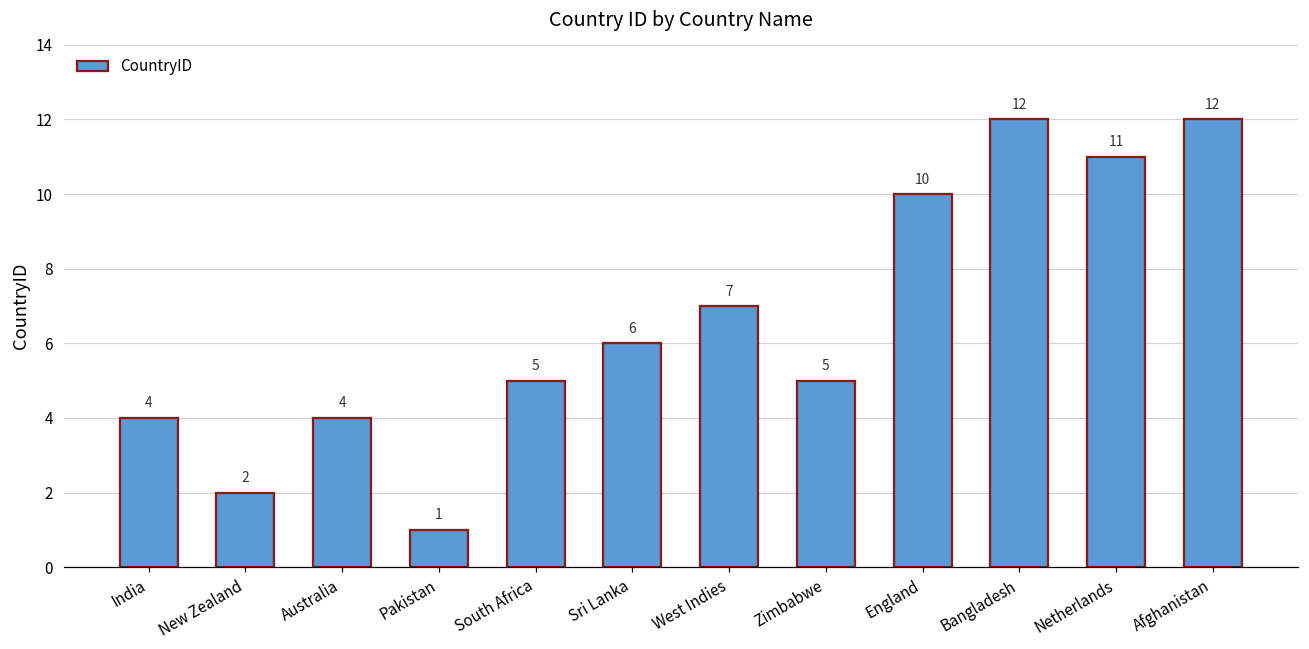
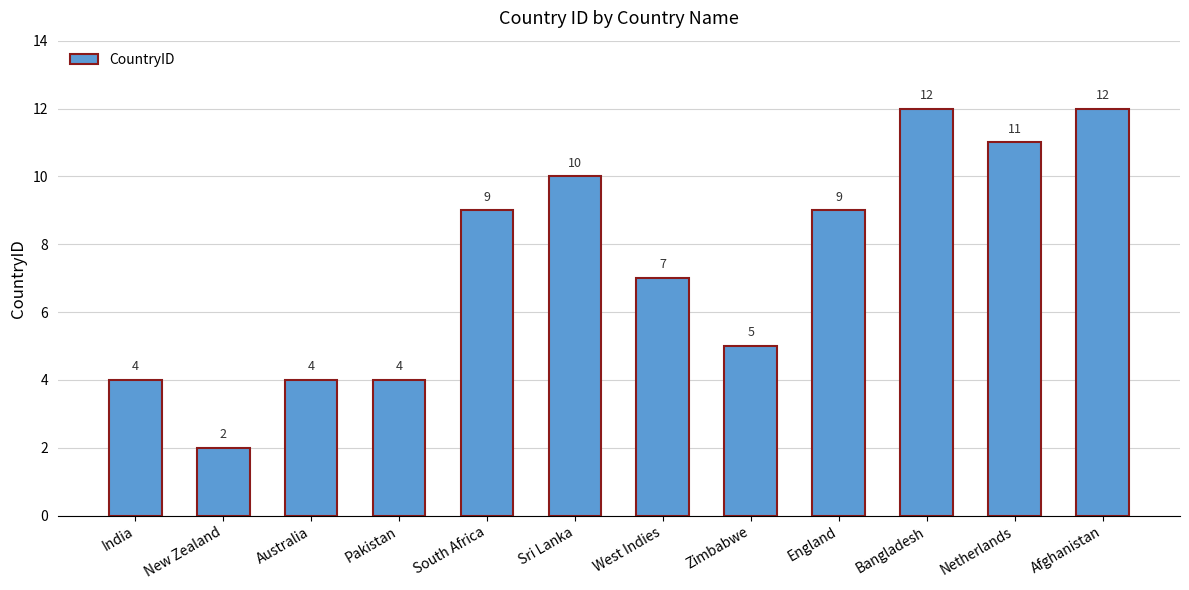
Pakistan: 1 -> 4
South Africa: 5 -> 9
Sri Lanka: 6 -> 10
England: 10 -> 9
